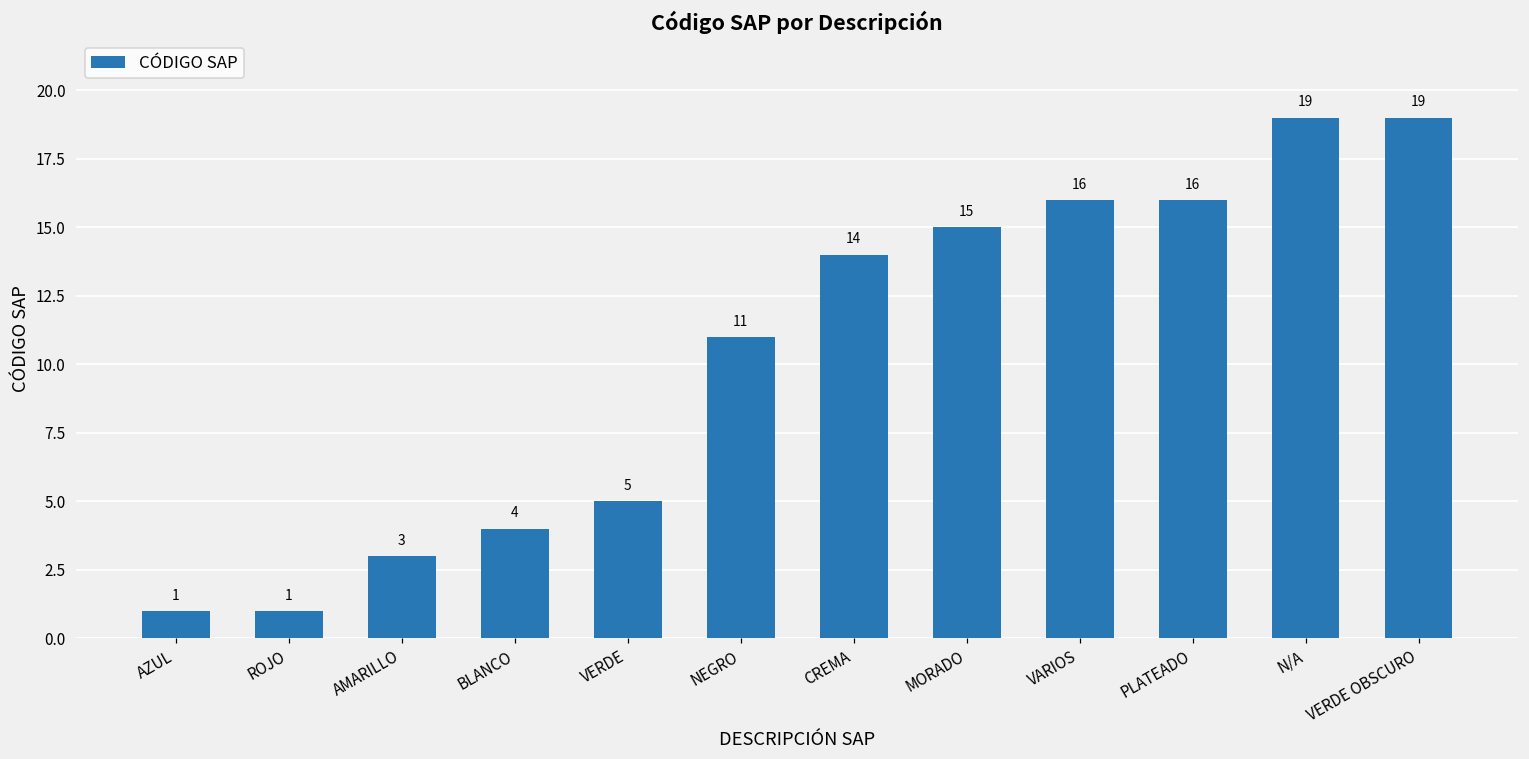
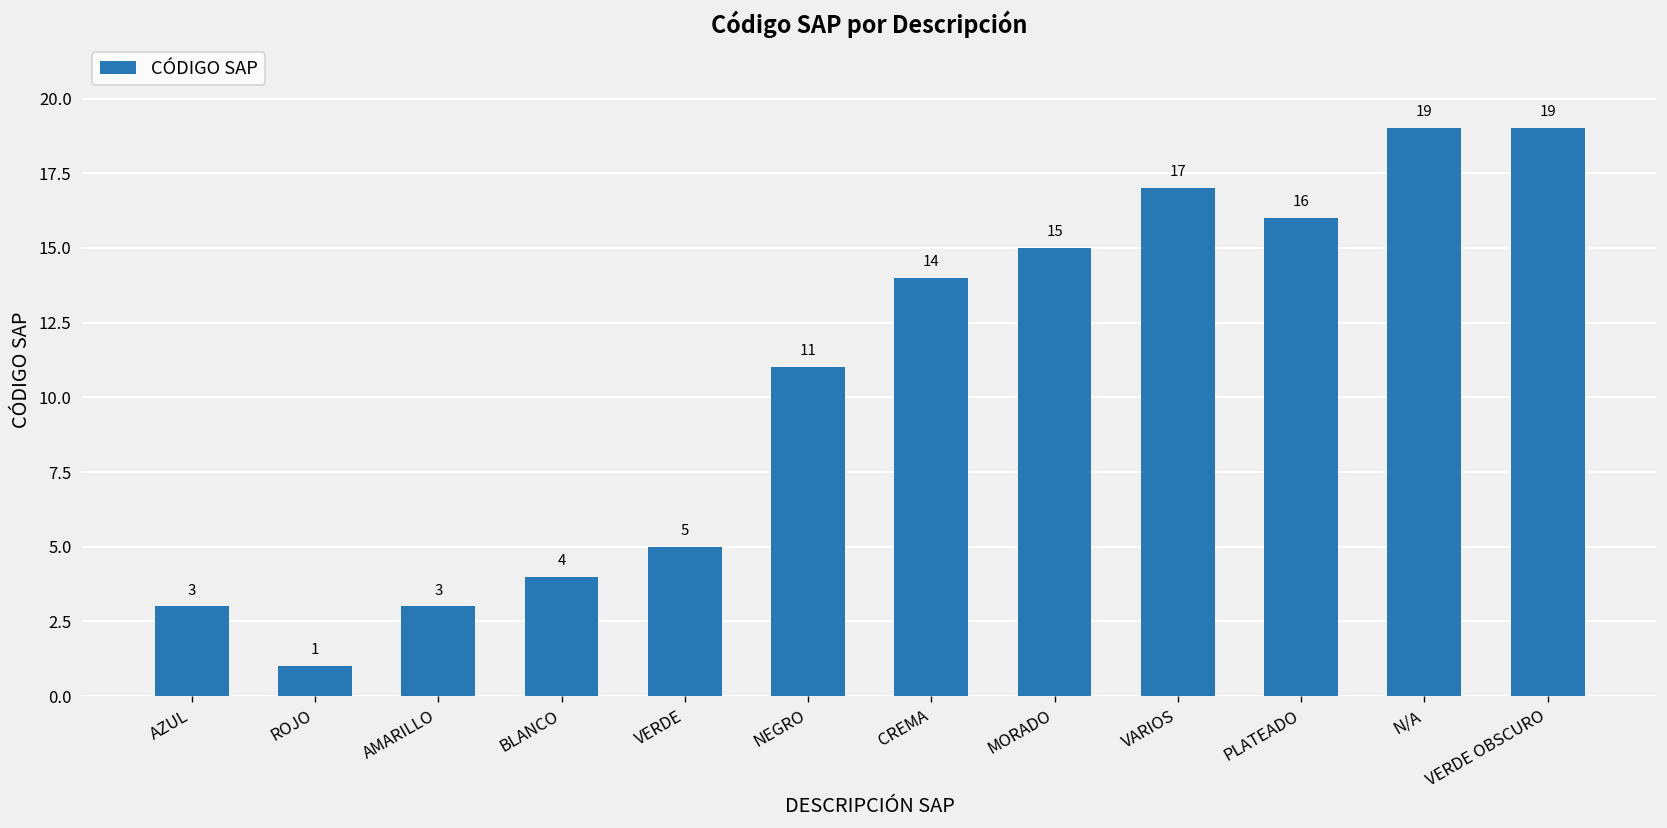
AZUL: 1 -> 3
VARIOS: 16 -> 17
